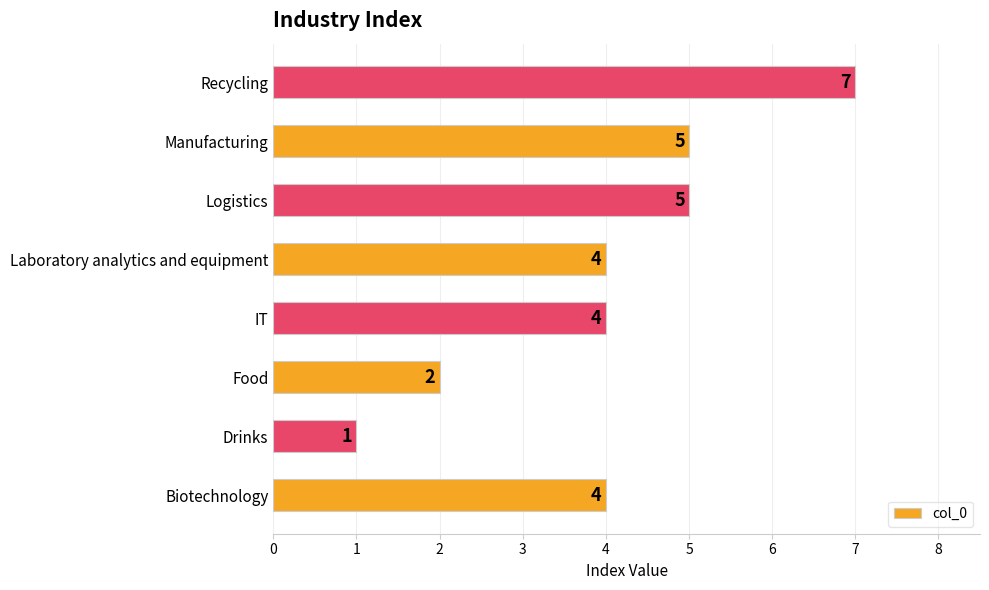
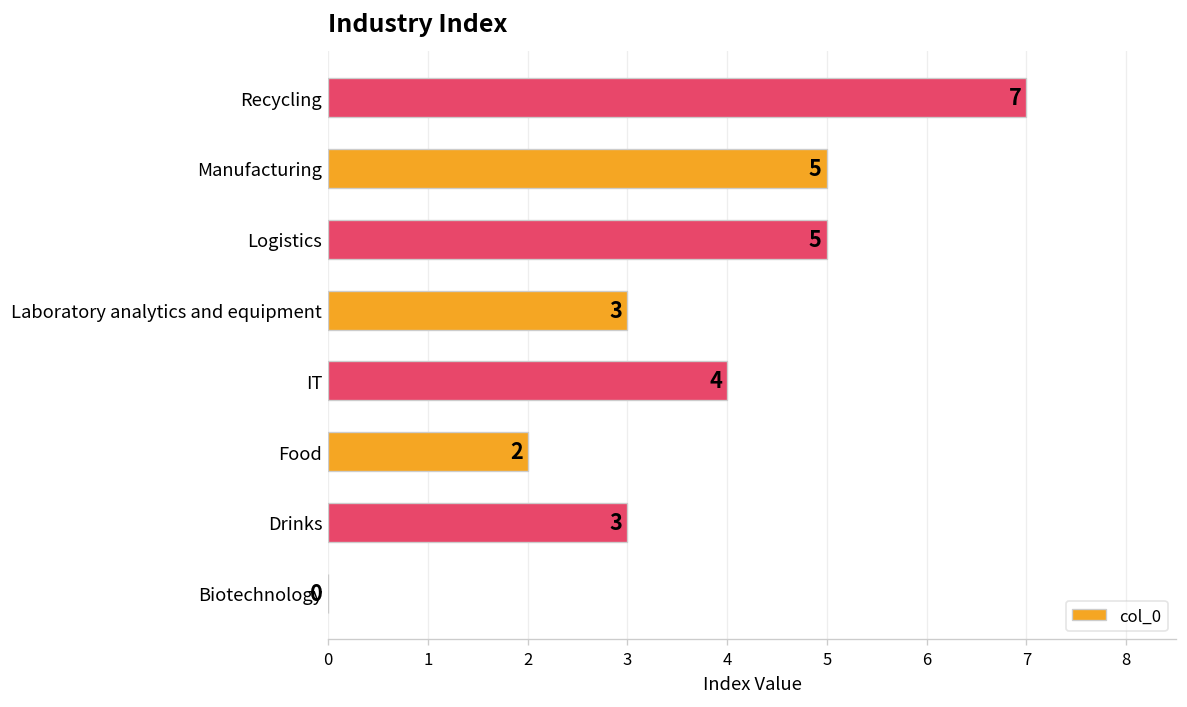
Laboratory analytics and equipment: 4 -> 3
Drinks: 1 -> 3
Biotechnology: 4 -> 0
